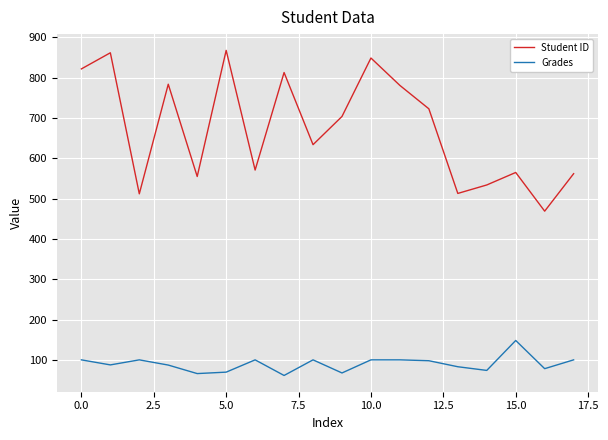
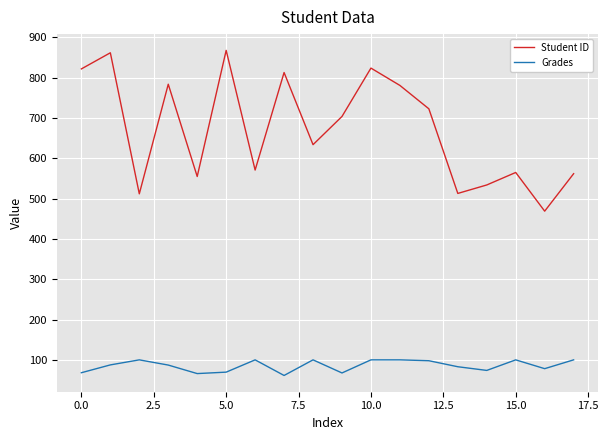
Grades, 0.0: 100 -> 70
Student ID, 10.0: 850 -> 820
Grades, 15.0: 150 -> 100
